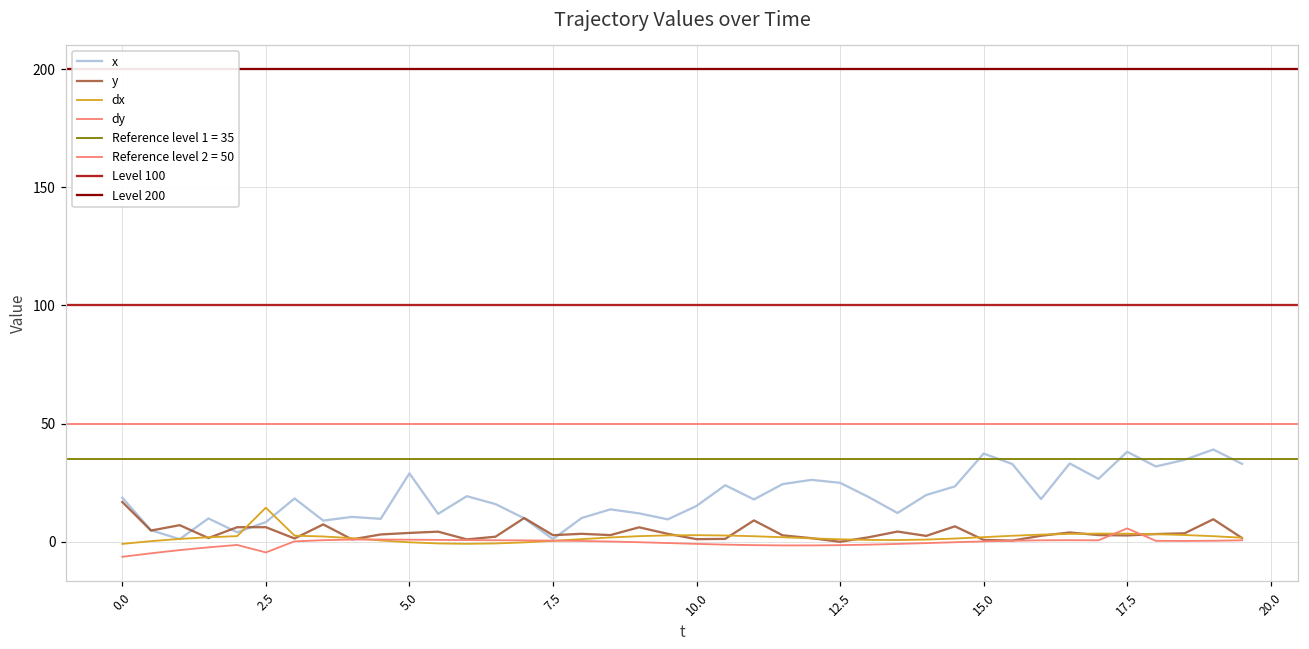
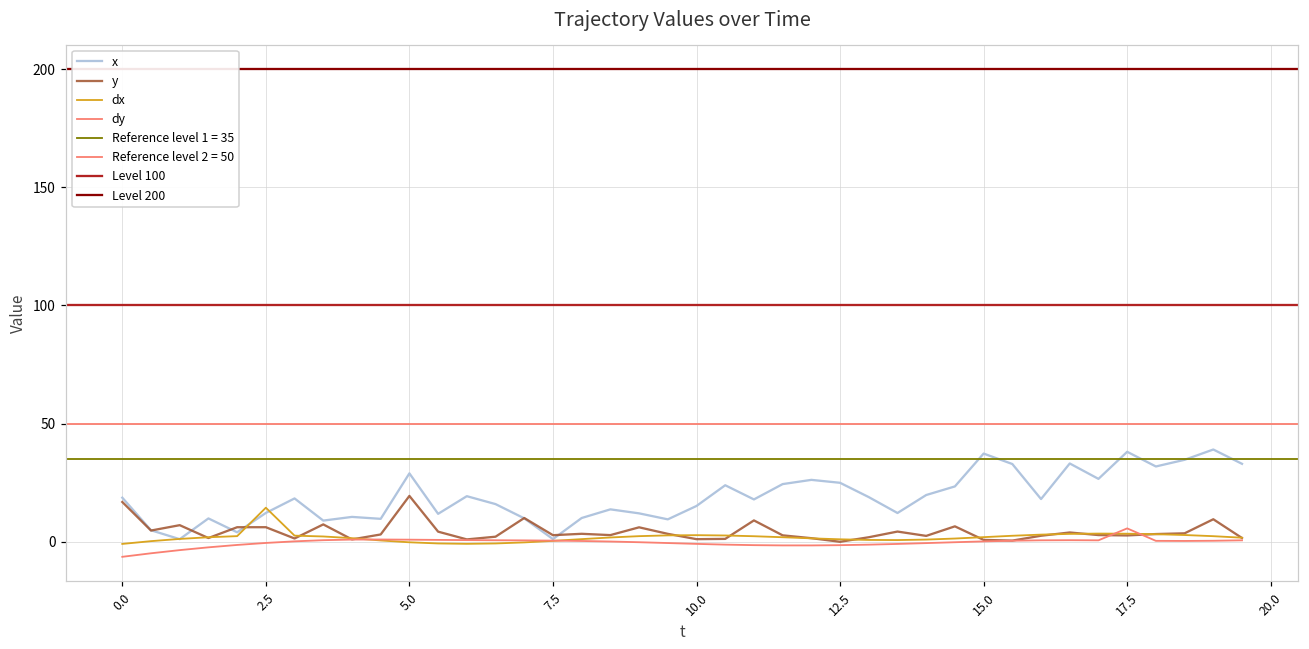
x, 2.5: 8 -> 12
dy, 2.5: -4 -> 0
y, 5.0: 4 -> 19
